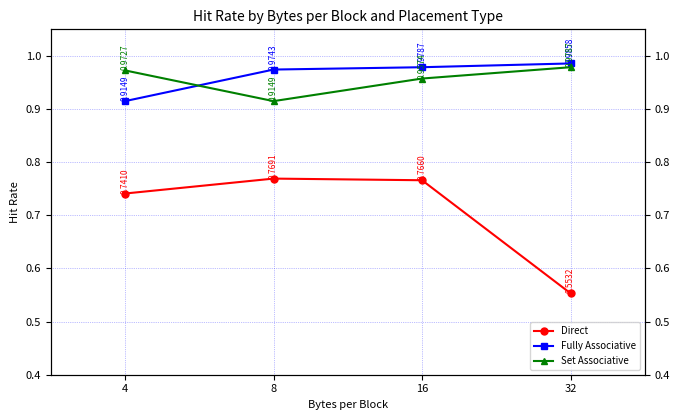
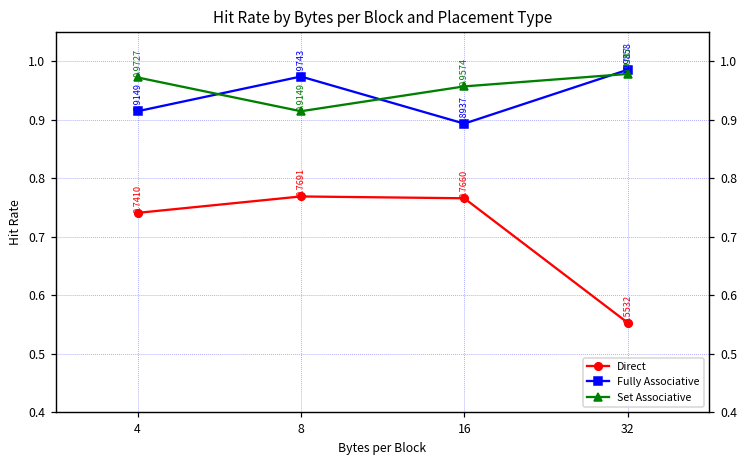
Fully Associative, 16: 0.9787 -> 0.8937
